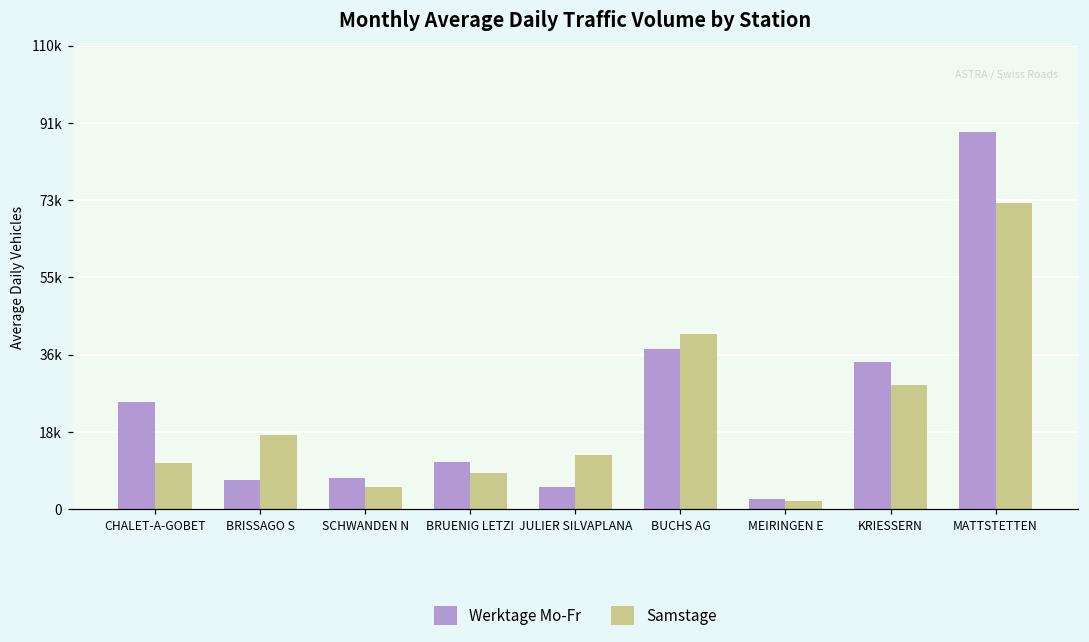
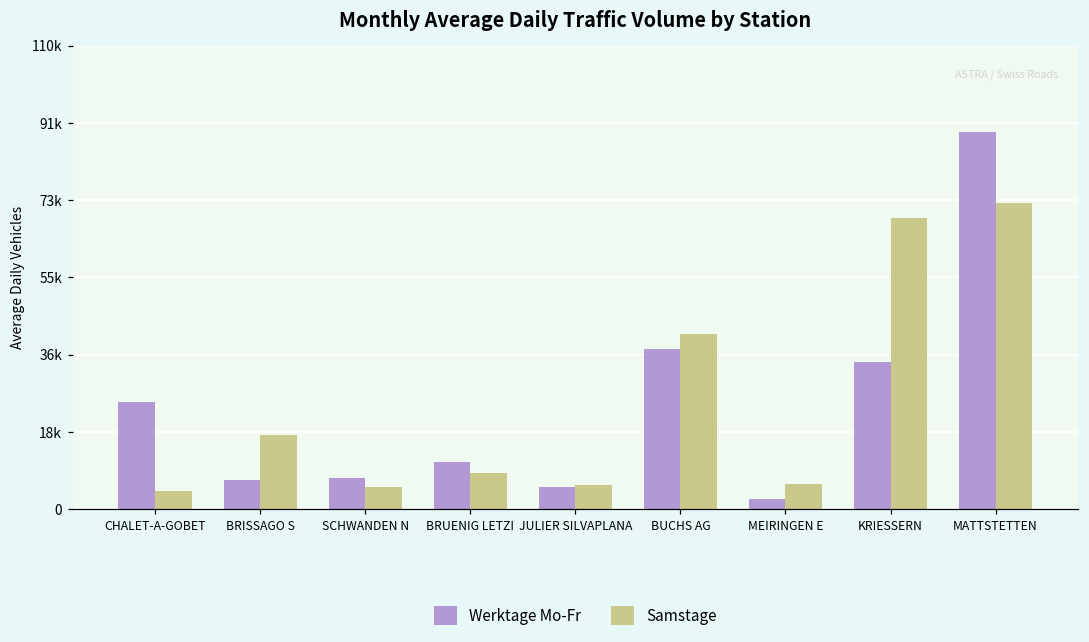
Samstage, CHALET-A-GOBET: 11000 -> 4000
Samstage, JULIER SILVAPLANA: 13000 -> 6000
Samstage, MEIRINGEN E: 2000 -> 6000
Samstage, KRIESSERN: 29000 -> 69000
